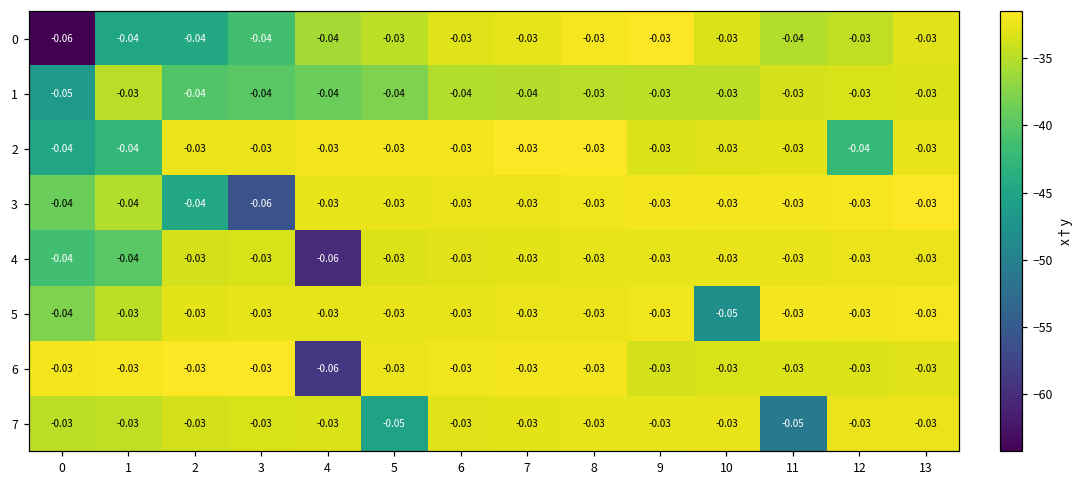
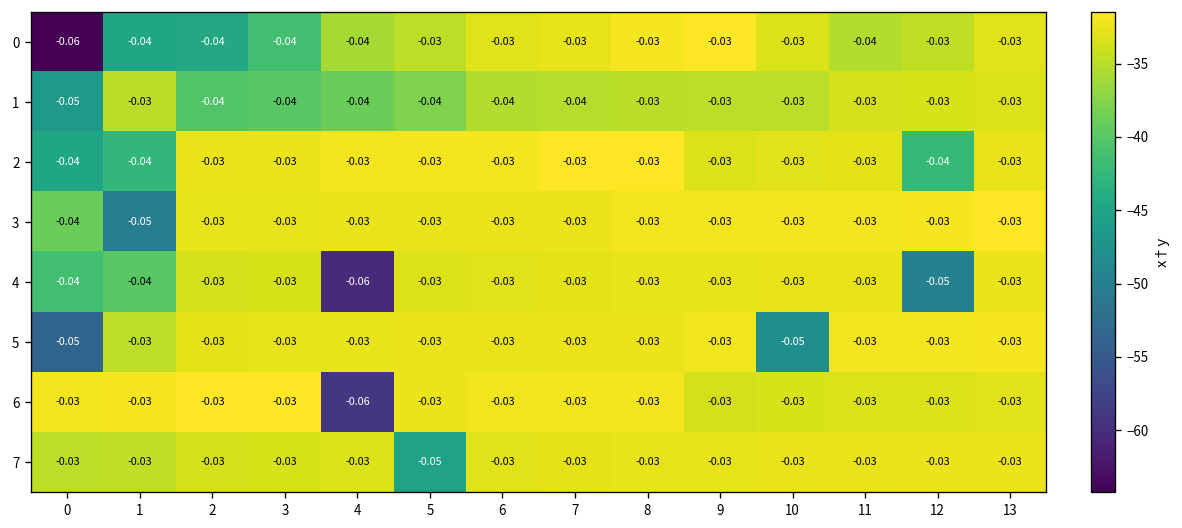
3, 1: -0.04 -> -0.05
3, 2: -0.04 -> -0.03
3, 3: -0.06 -> -0.03
4, 12: -0.03 -> -0.05
5, 0: -0.04 -> -0.05
7, 11: -0.05 -> -0.03
